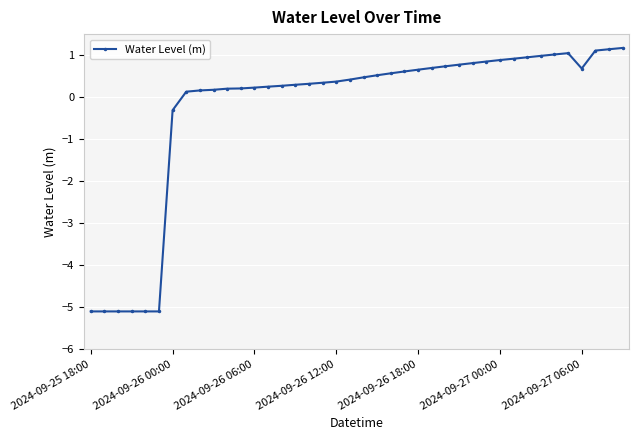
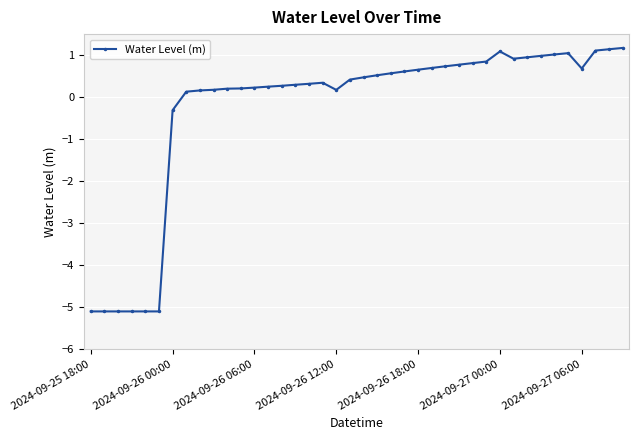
2024-09-26 12:00: 0.4 -> 0.2
2024-09-27 00:00: 0.9 -> 1.1
